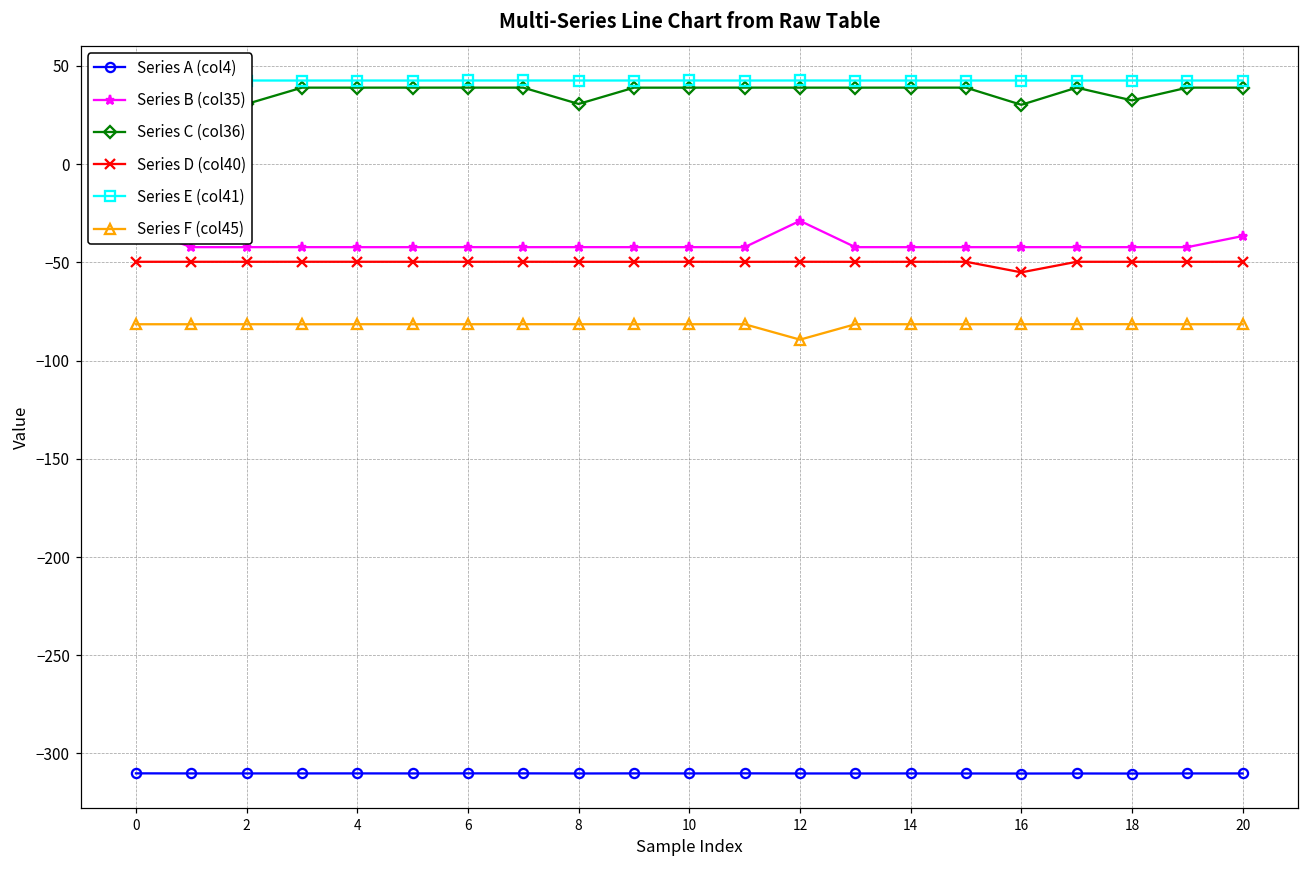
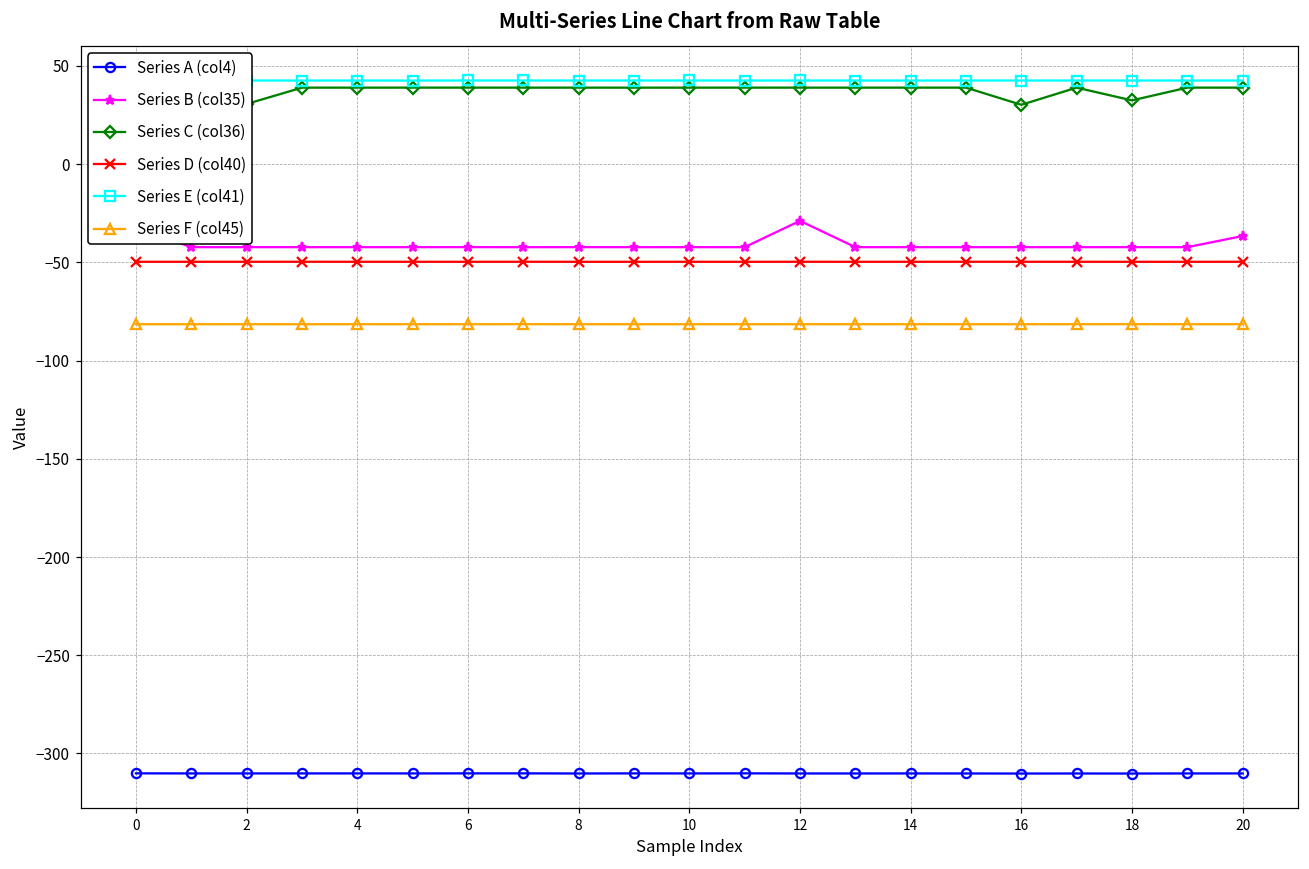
Series C (col36), 8: 31 -> 39
Series F (col45), 12: -89 -> -82
Series D (col40), 16: -55 -> -50
